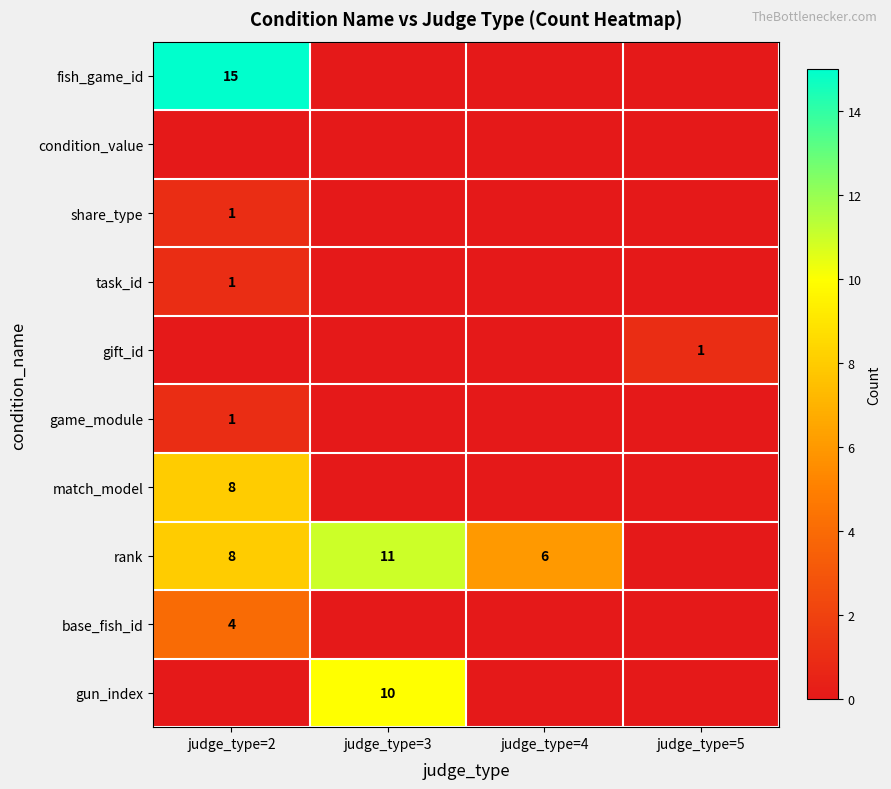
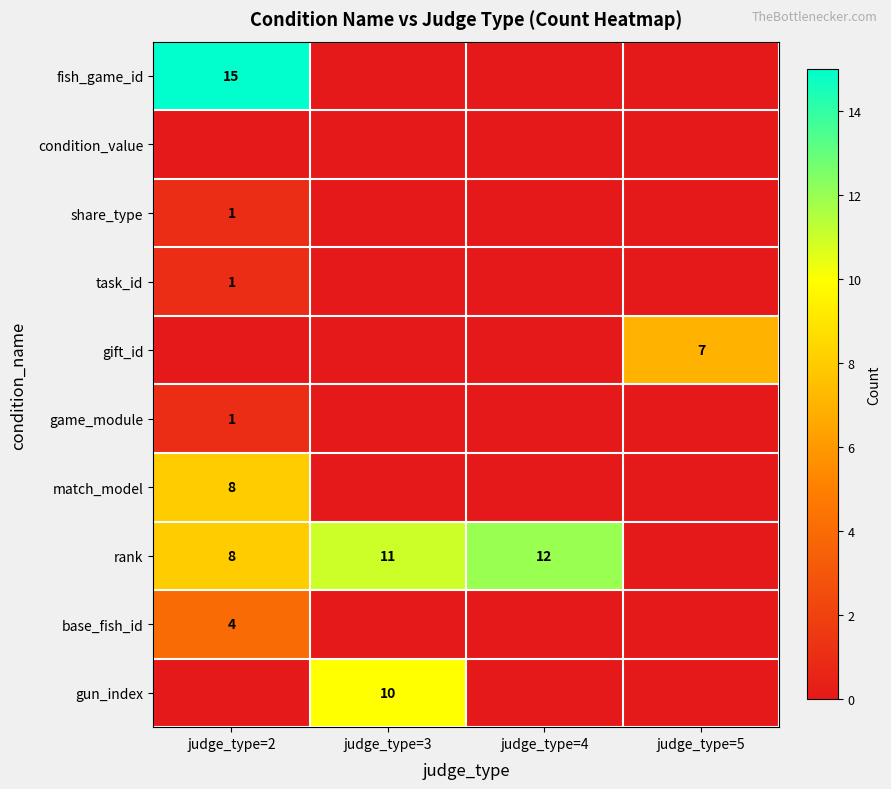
gift_id, judge_type=5: 1 -> 7
rank, judge_type=4: 6 -> 12
